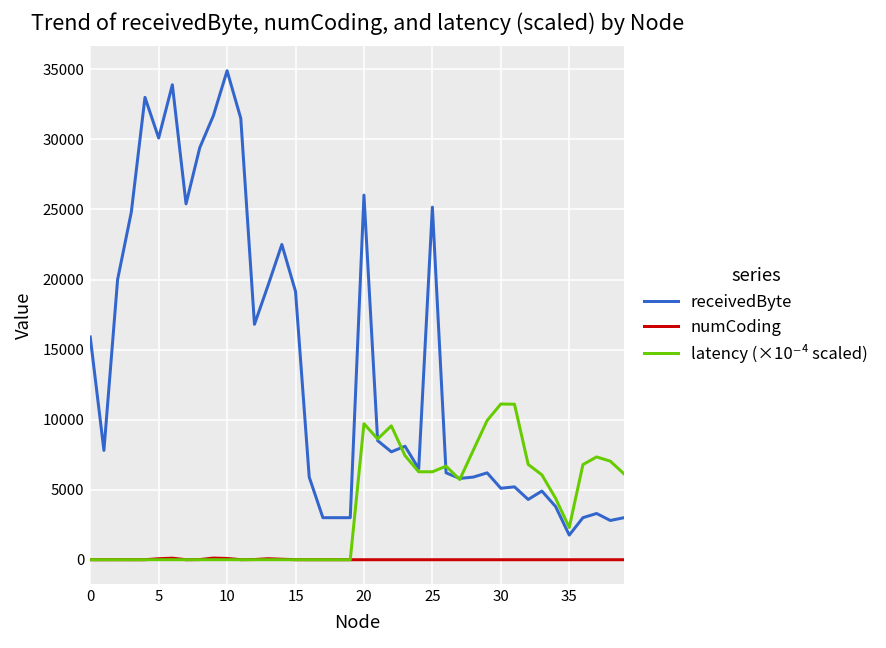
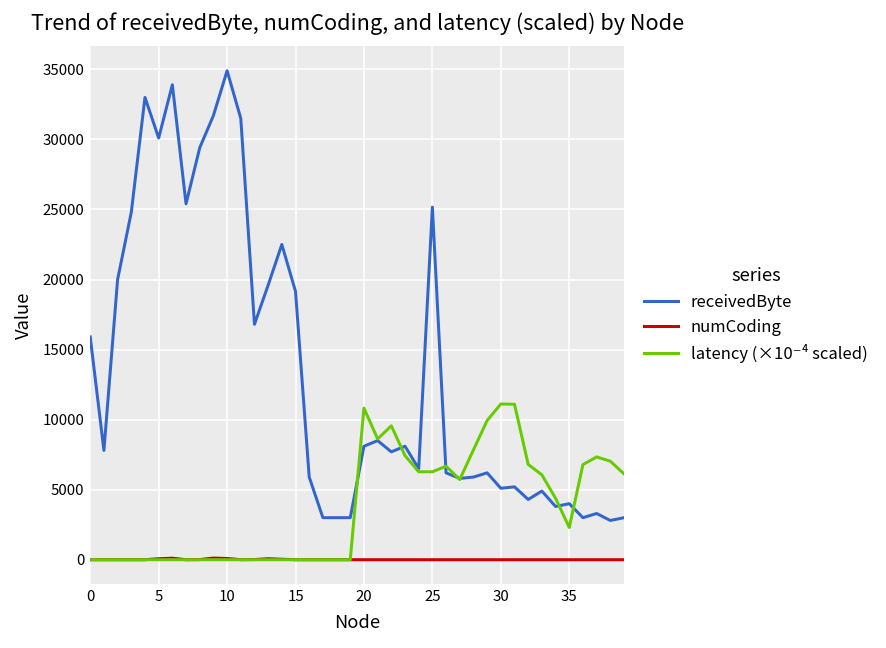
receivedByte, 20: 26000 -> 8100
latency (×10⁻⁴ scaled), 20: 9700 -> 10800
receivedByte, 35: 1800 -> 4000
